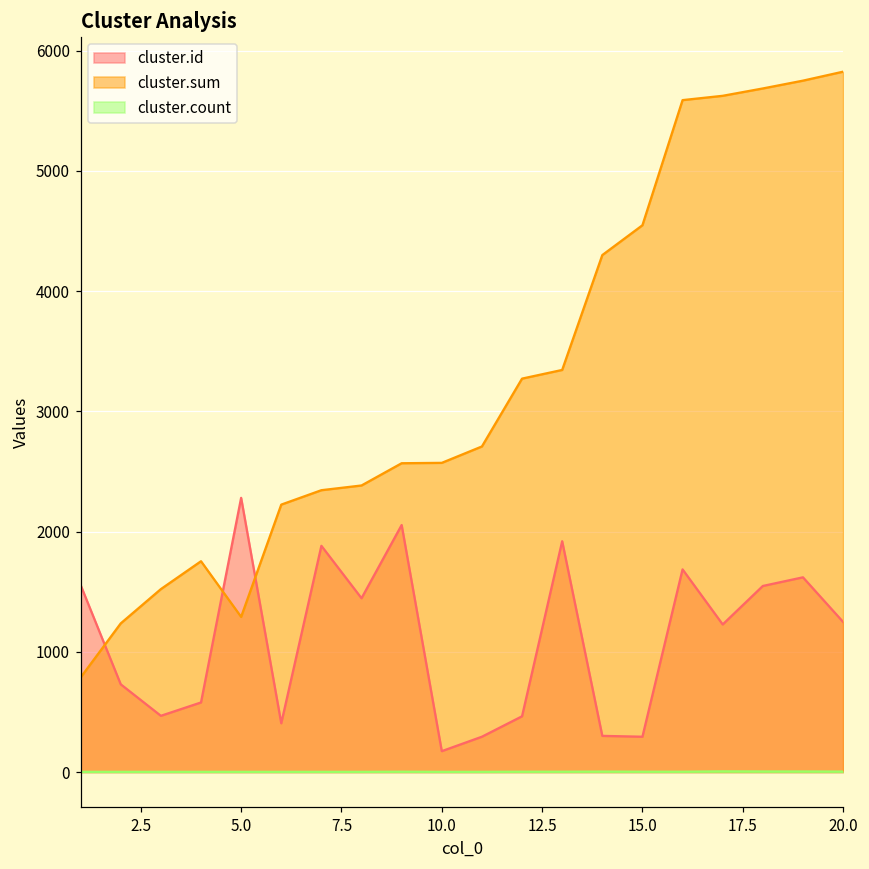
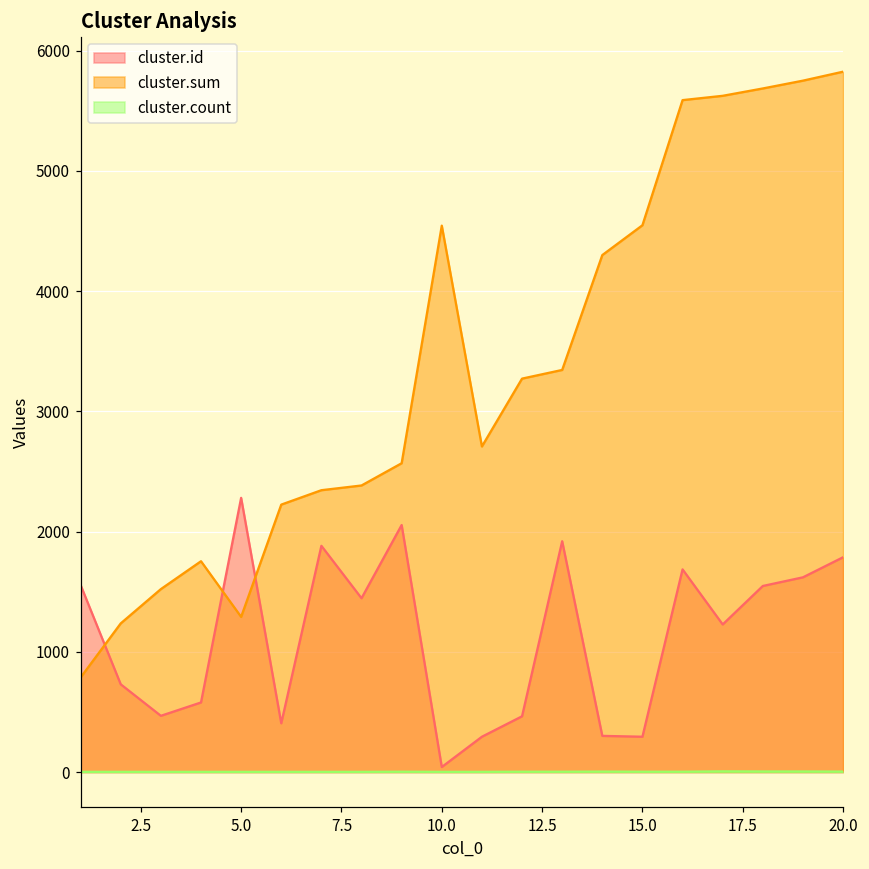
cluster.id, 10.0: 170 -> 40
cluster.sum, 10.0: 2570 -> 4550
cluster.id, 20.0: 1250 -> 1790
